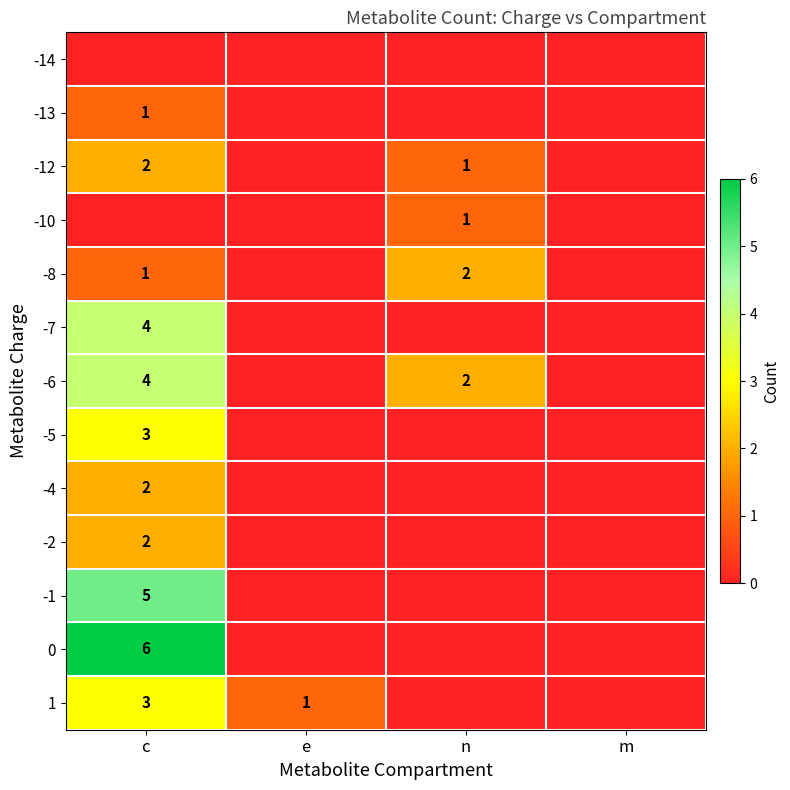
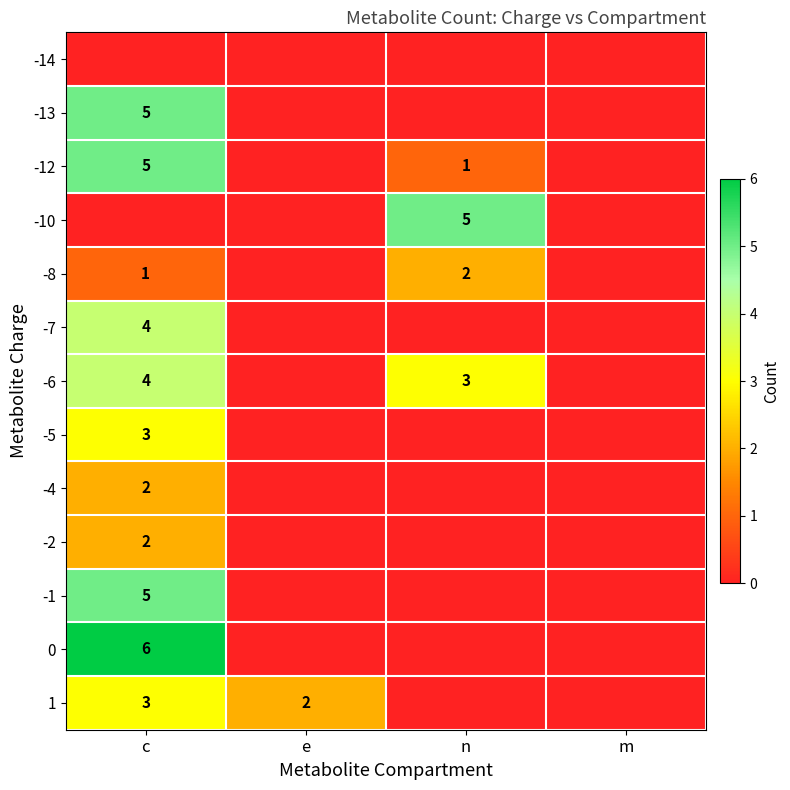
-13, c: 1 -> 5
-12, c: 2 -> 5
-10, n: 1 -> 5
-6, n: 2 -> 3
1, e: 1 -> 2
